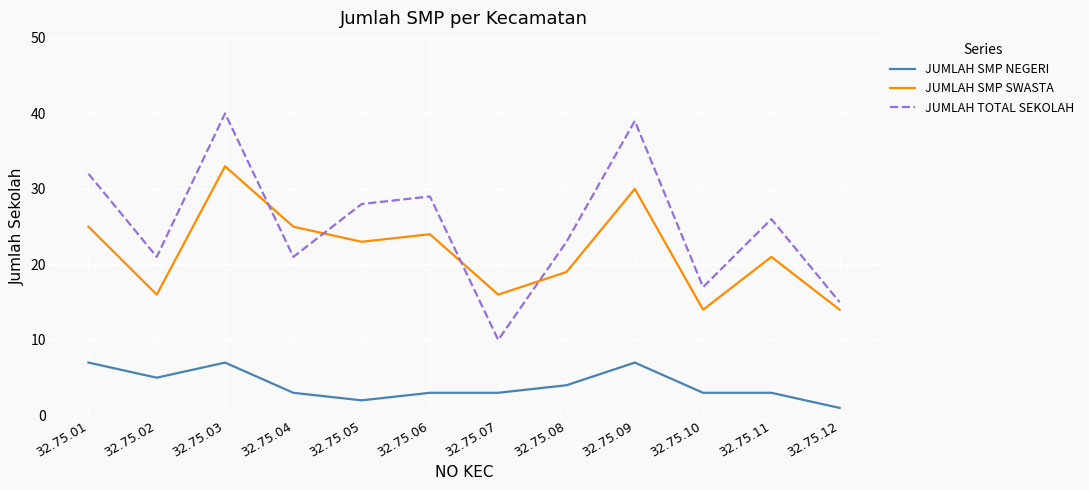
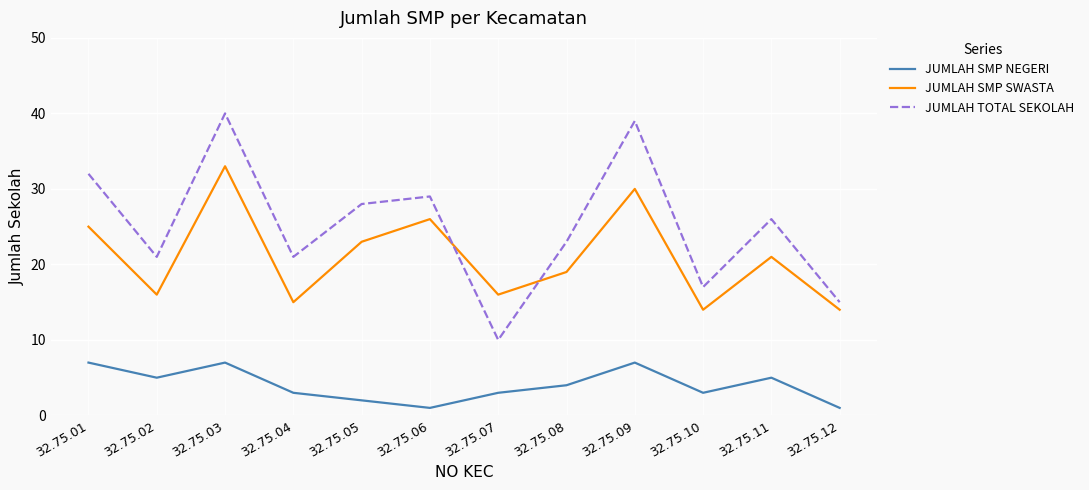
JUMLAH SMP SWASTA, 32.75.04: 25 -> 15
JUMLAH SMP NEGERI, 32.75.06: 3 -> 1
JUMLAH SMP SWASTA, 32.75.06: 24 -> 26
JUMLAH SMP NEGERI, 32.75.11: 3 -> 5
